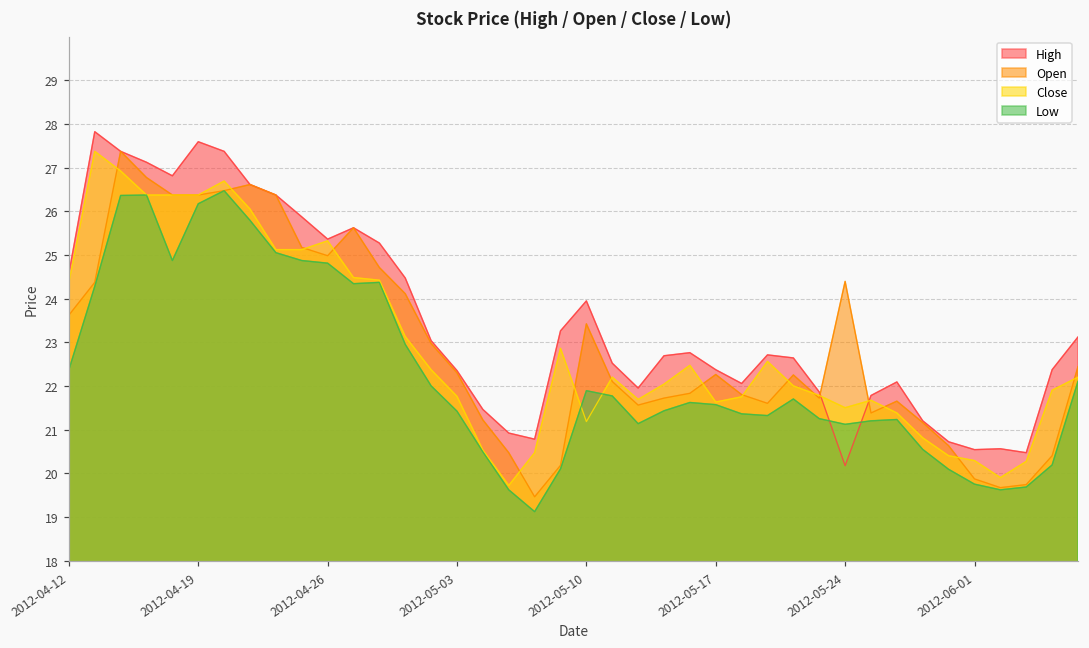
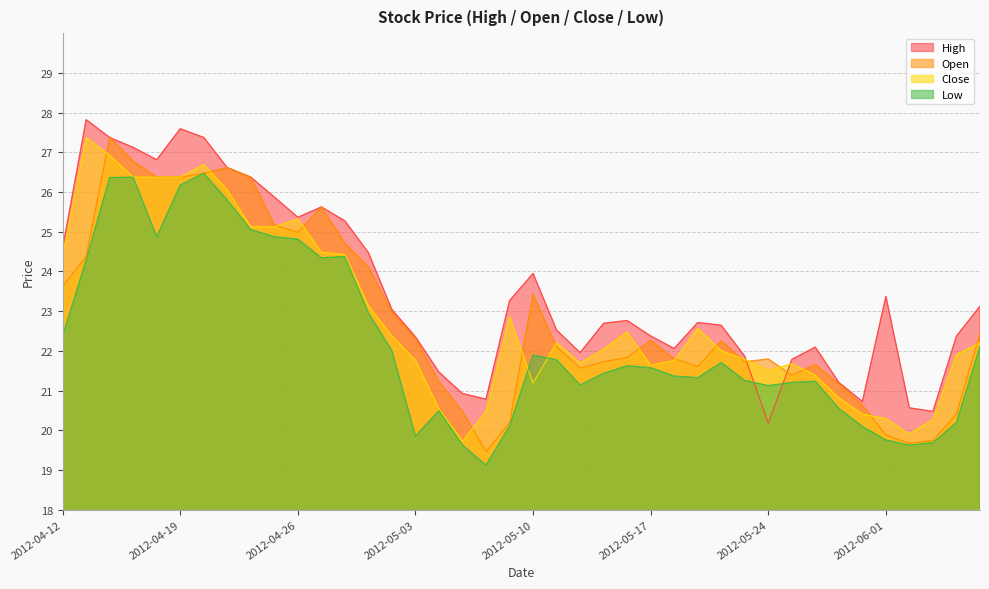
Low, 2012-05-03: 21.4 -> 19.9
Open, 2012-05-24: 24.4 -> 21.8
High, 2012-06-01: 20.5 -> 23.4
